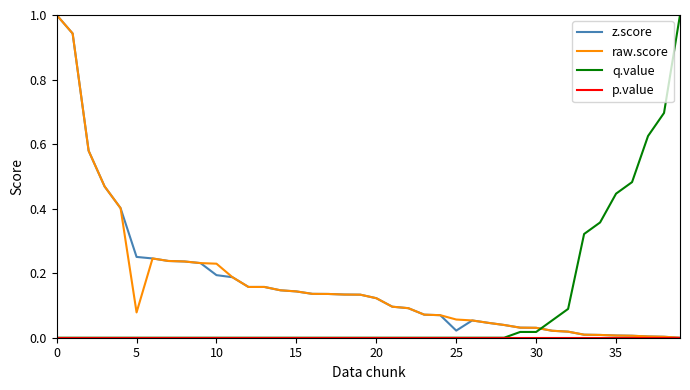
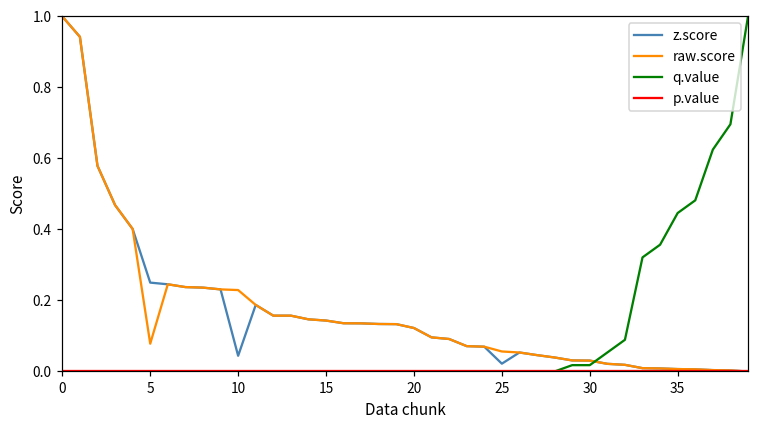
z.score, 10: 0.19 -> 0.04
